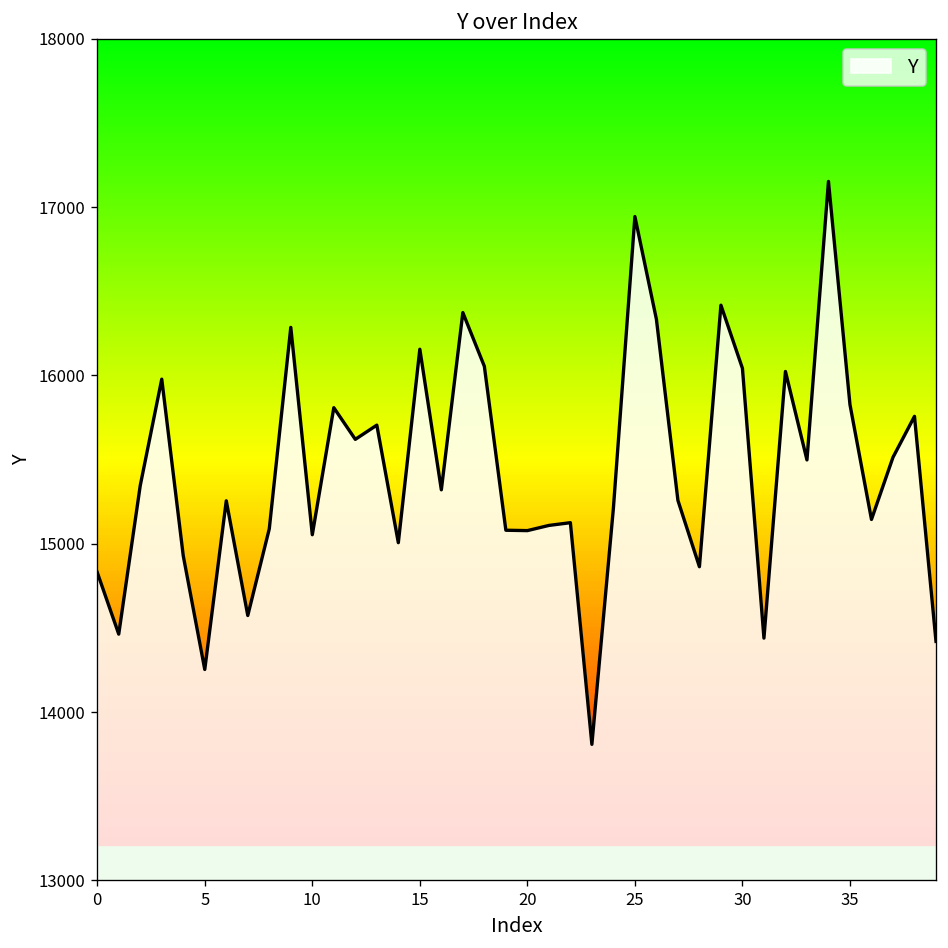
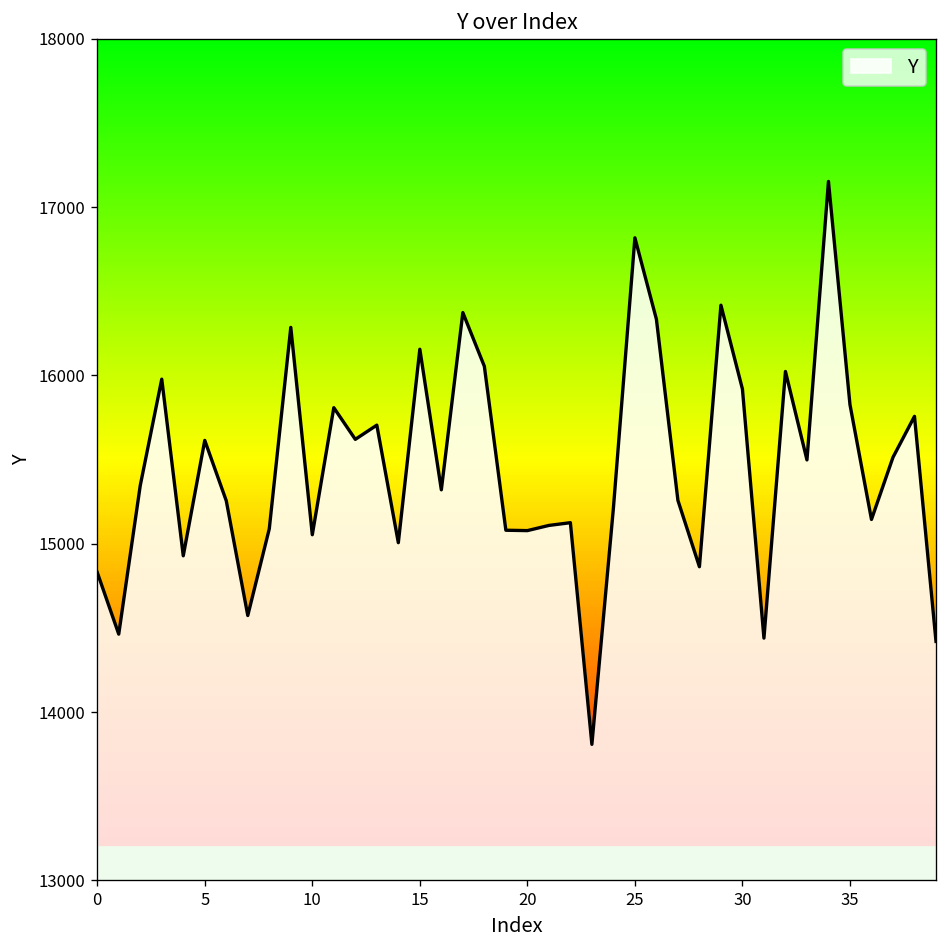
5: 14250 -> 15610
25: 16940 -> 16820
30: 16040 -> 15920
